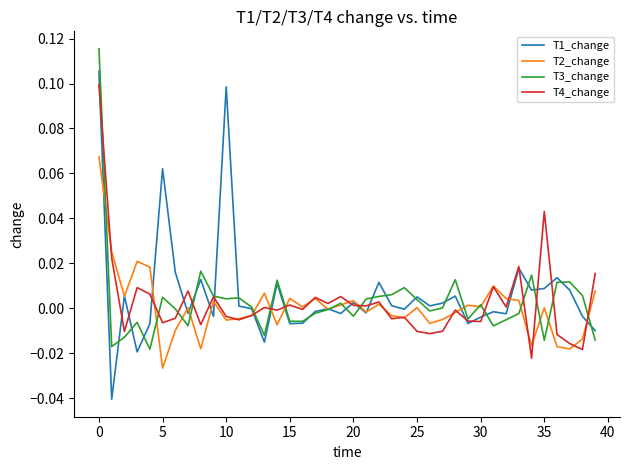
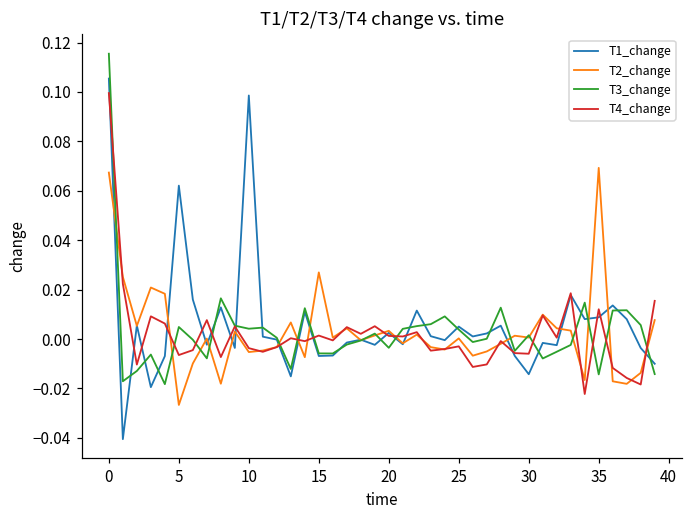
T2_change, 15: 0.004 -> 0.027
T4_change, 25: -0.010 -> -0.003
T1_change, 30: -0.004 -> -0.014
T2_change, 35: 0.000 -> 0.069
T4_change, 35: 0.043 -> 0.012
